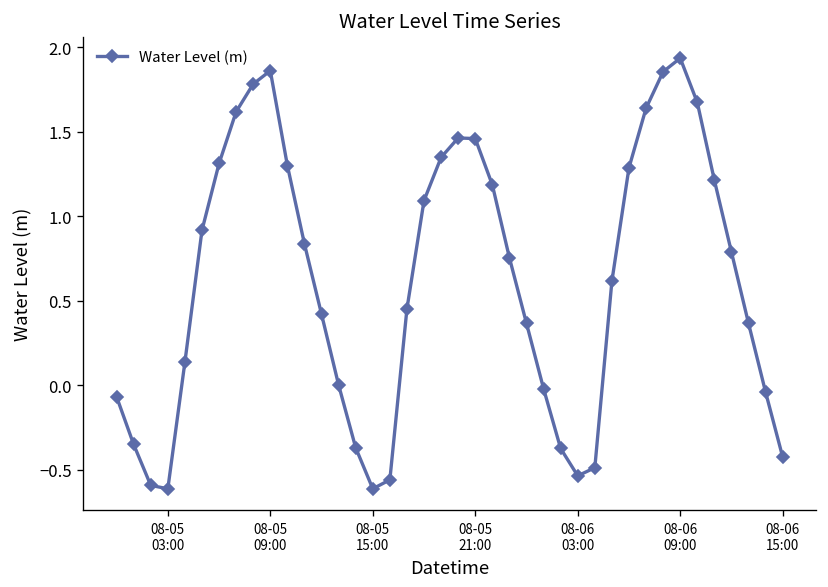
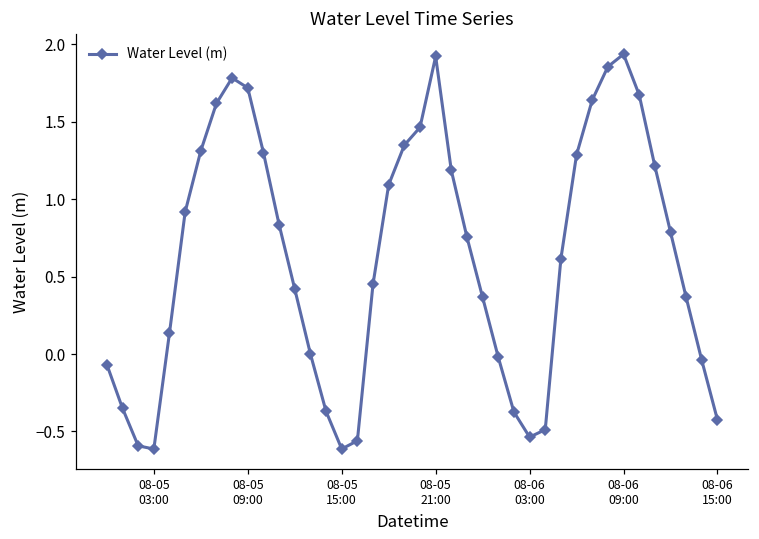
08-05 09:00: 1.86 -> 1.72
08-05 21:00: 1.46 -> 1.92
